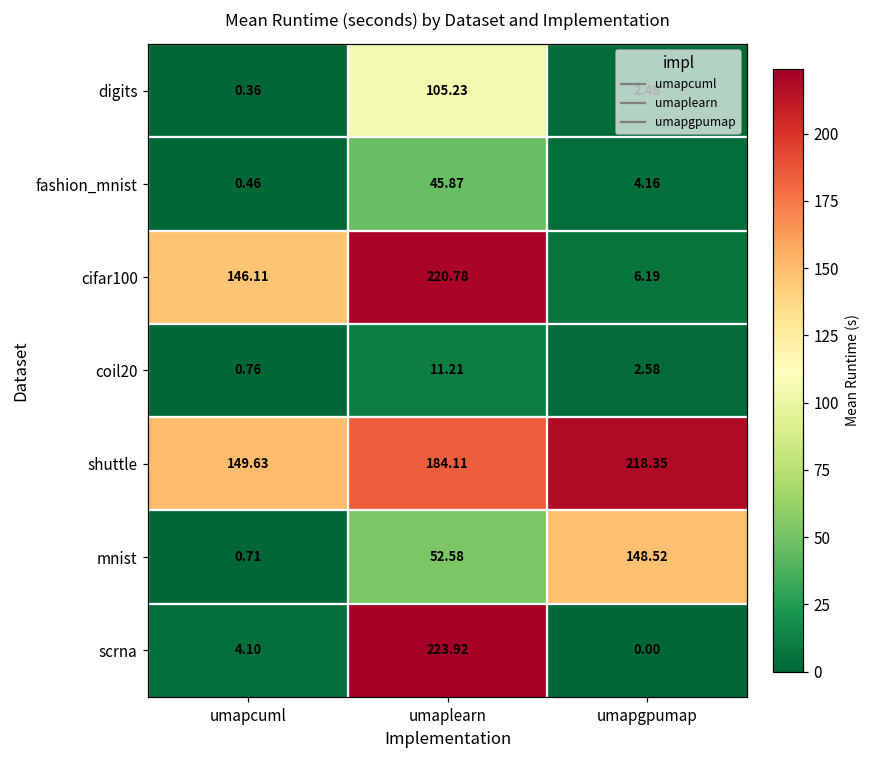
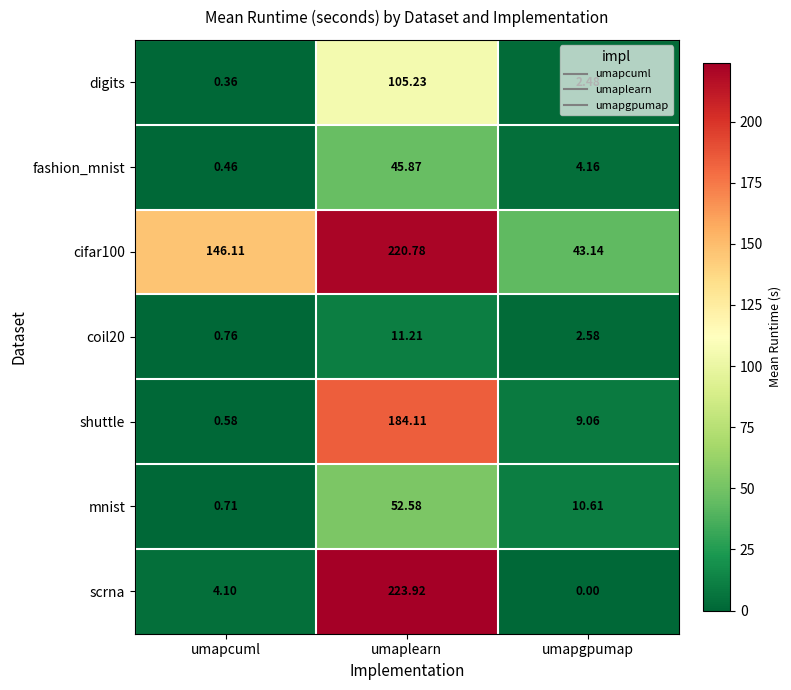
cifar100, umapgpumap: 6.19 -> 43.14
shuttle, umapcuml: 149.63 -> 0.58
shuttle, umapgpumap: 218.35 -> 9.06
mnist, umapgpumap: 148.52 -> 10.61
